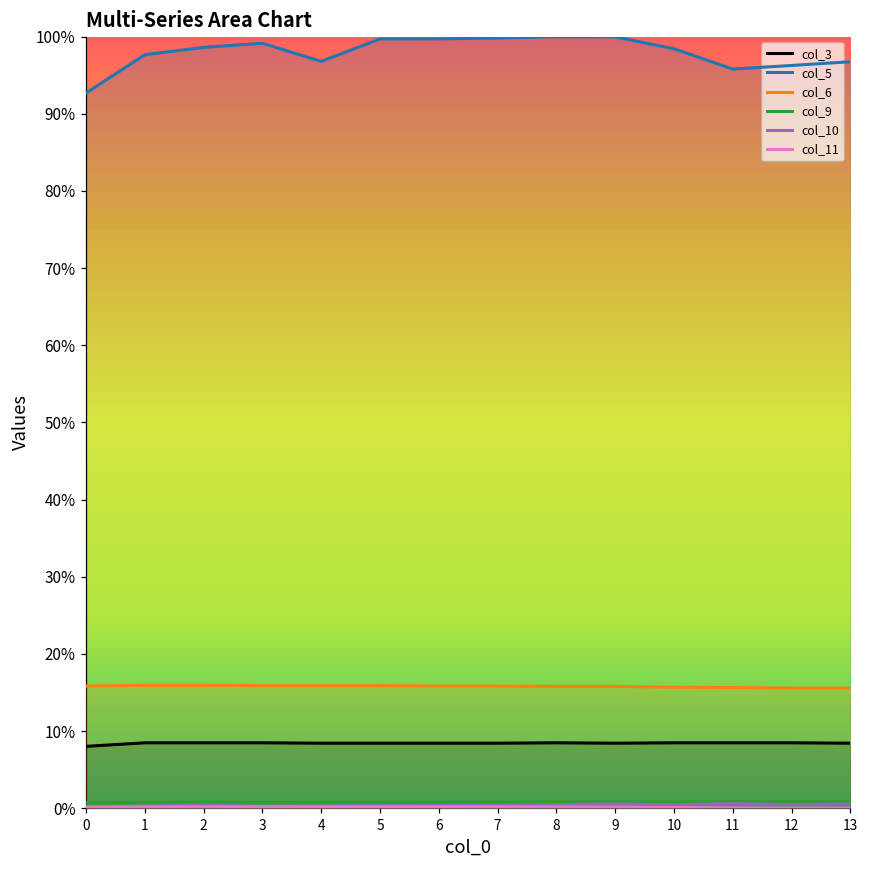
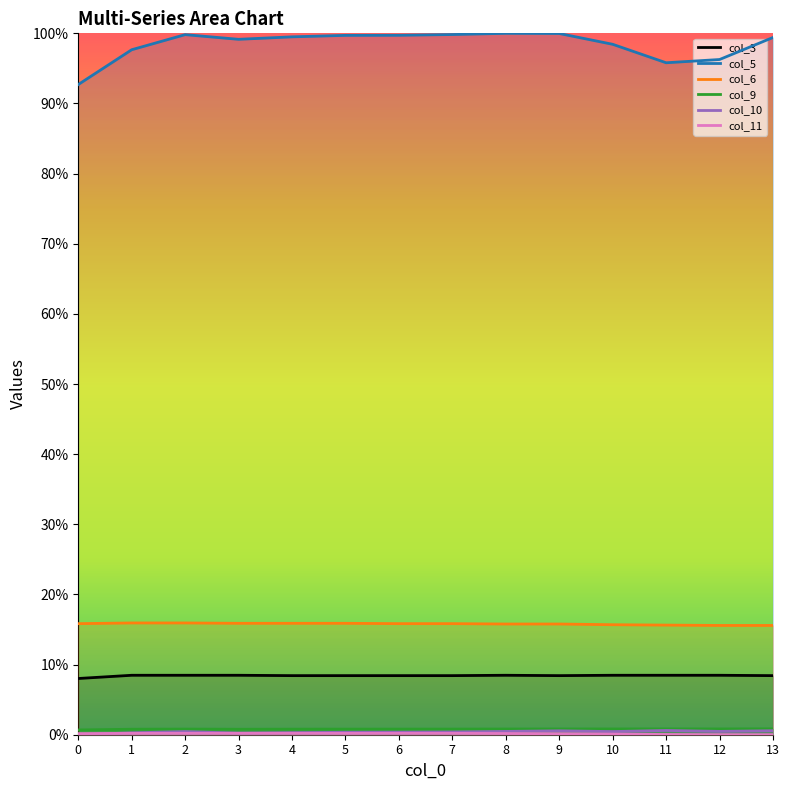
col_5, 2: 99% -> 100%
col_5, 4: 97% -> 100%
col_5, 13: 97% -> 99%
